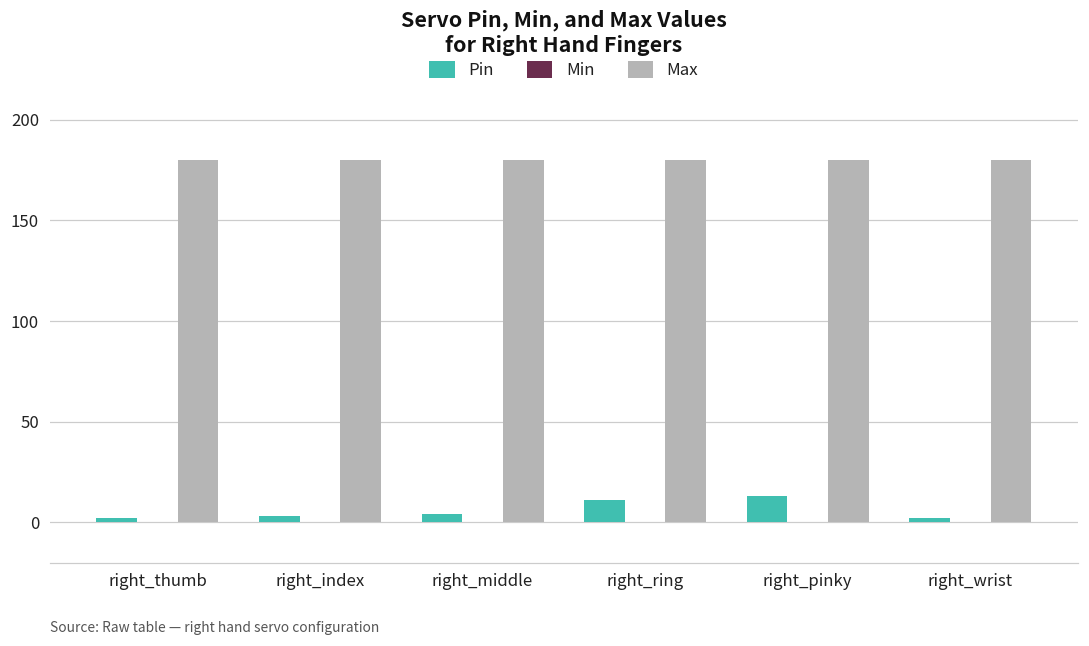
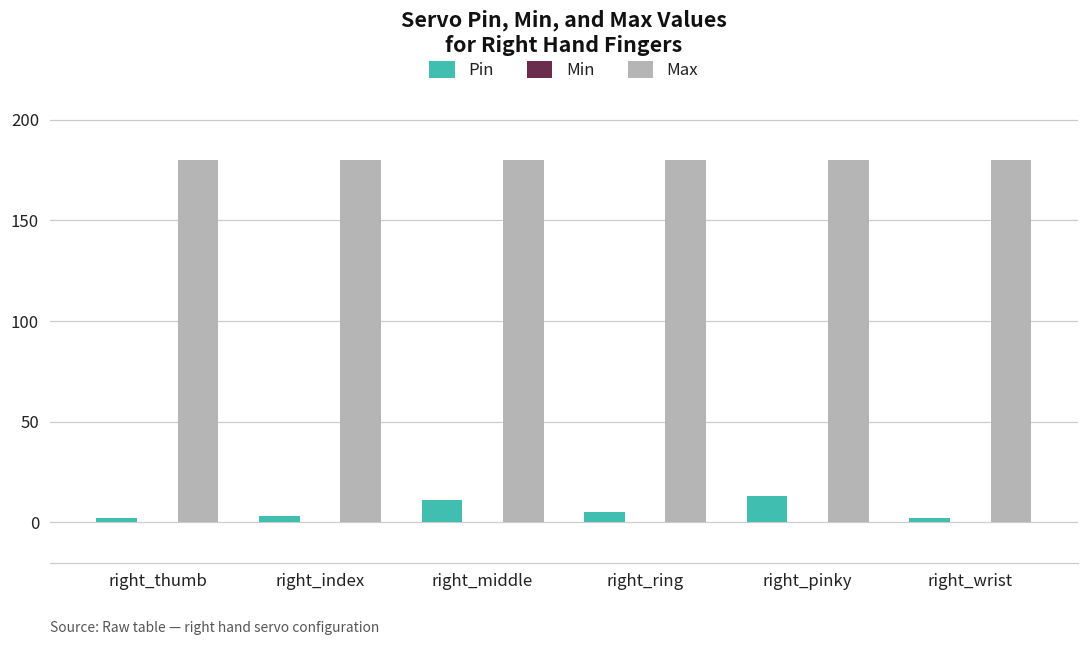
Pin, right_middle: 4 -> 11
Pin, right_ring: 11 -> 5
